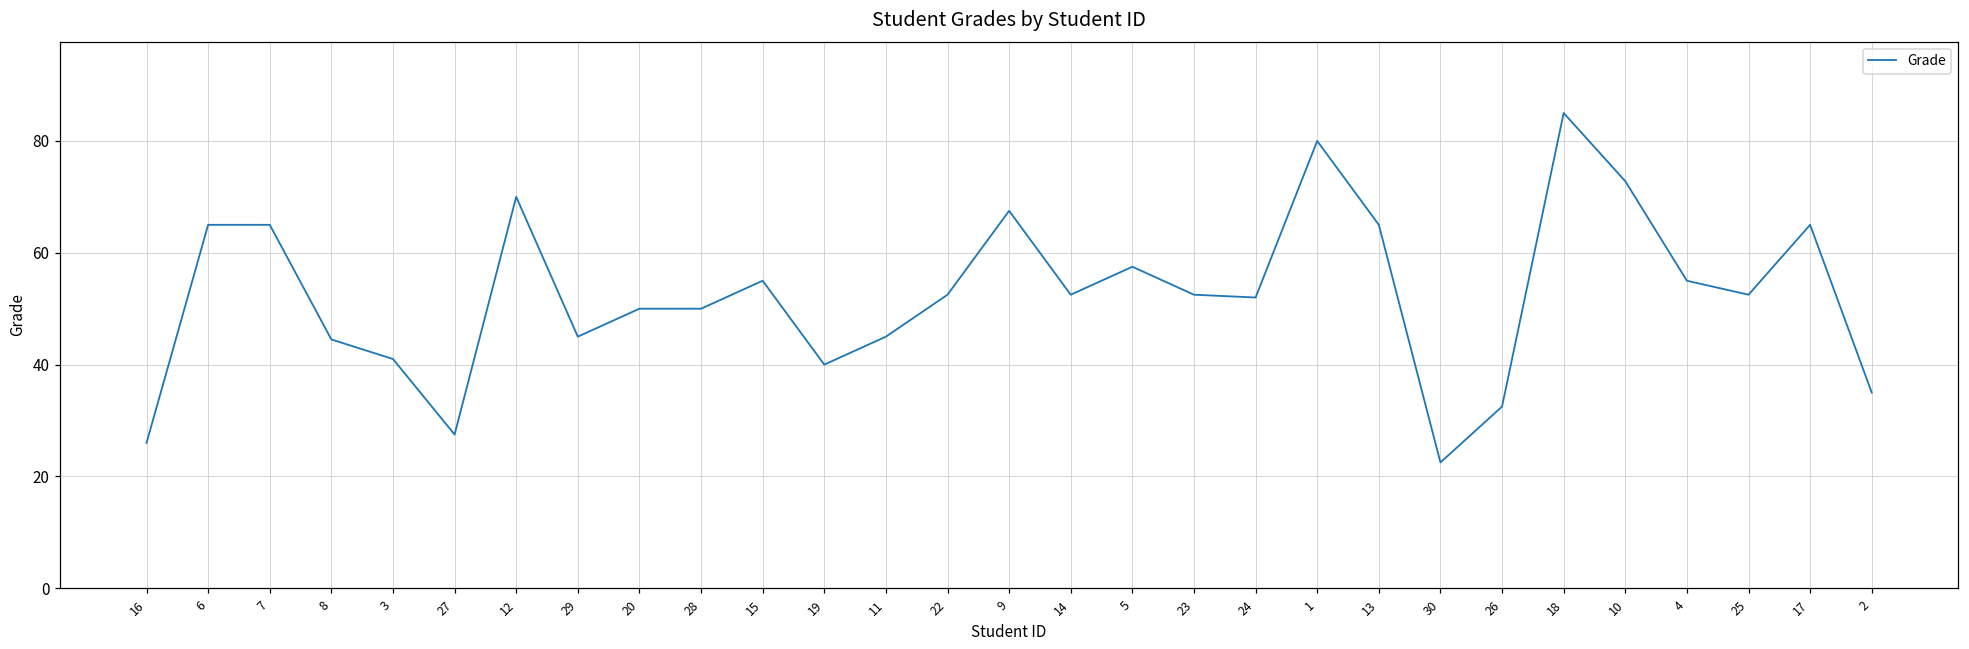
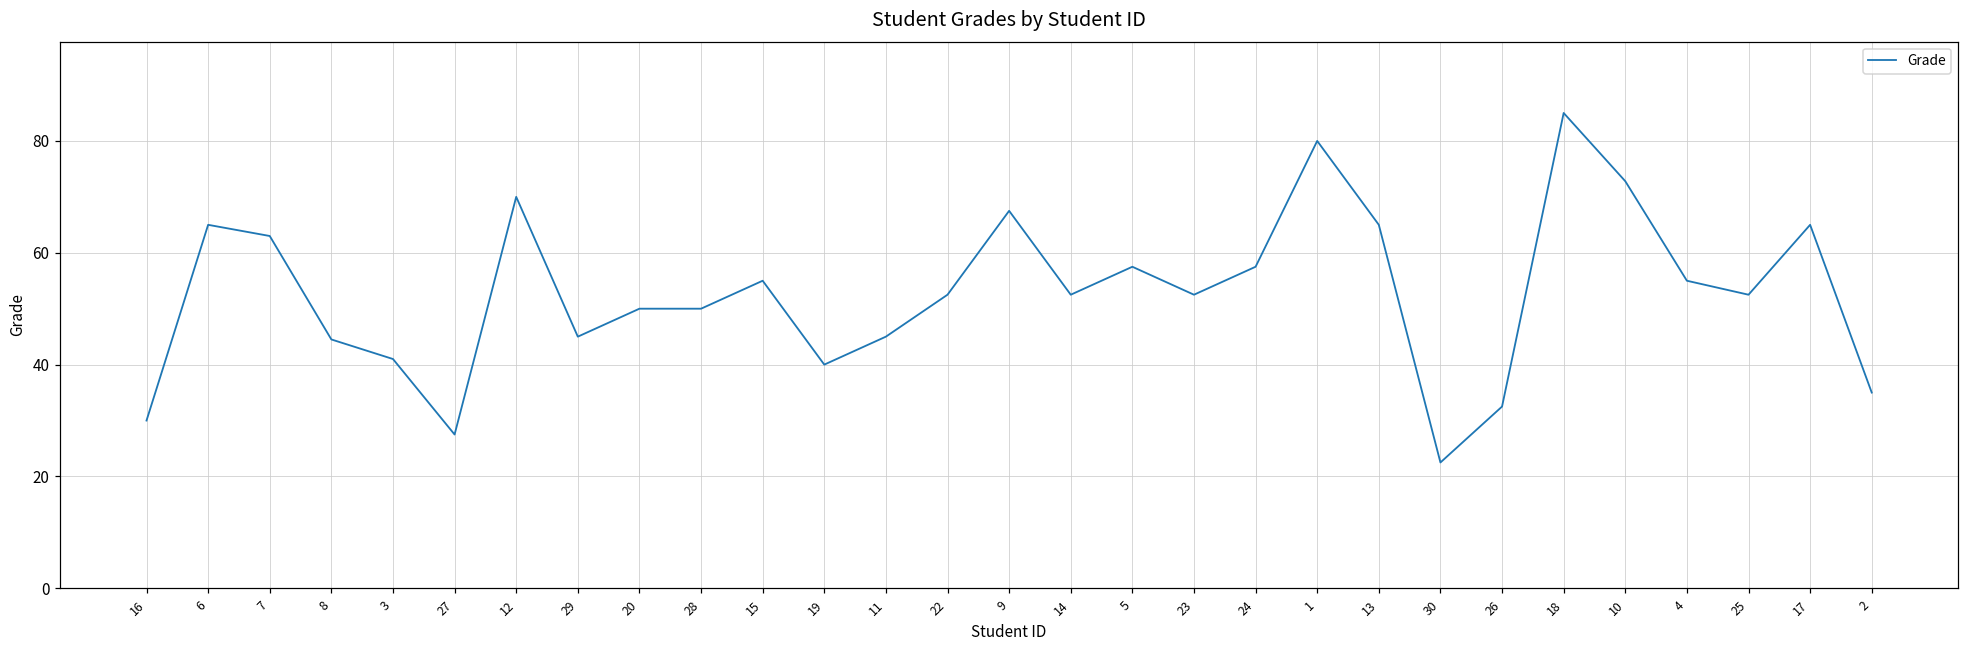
16: 26 -> 30
7: 65 -> 63
24: 52 -> 58
